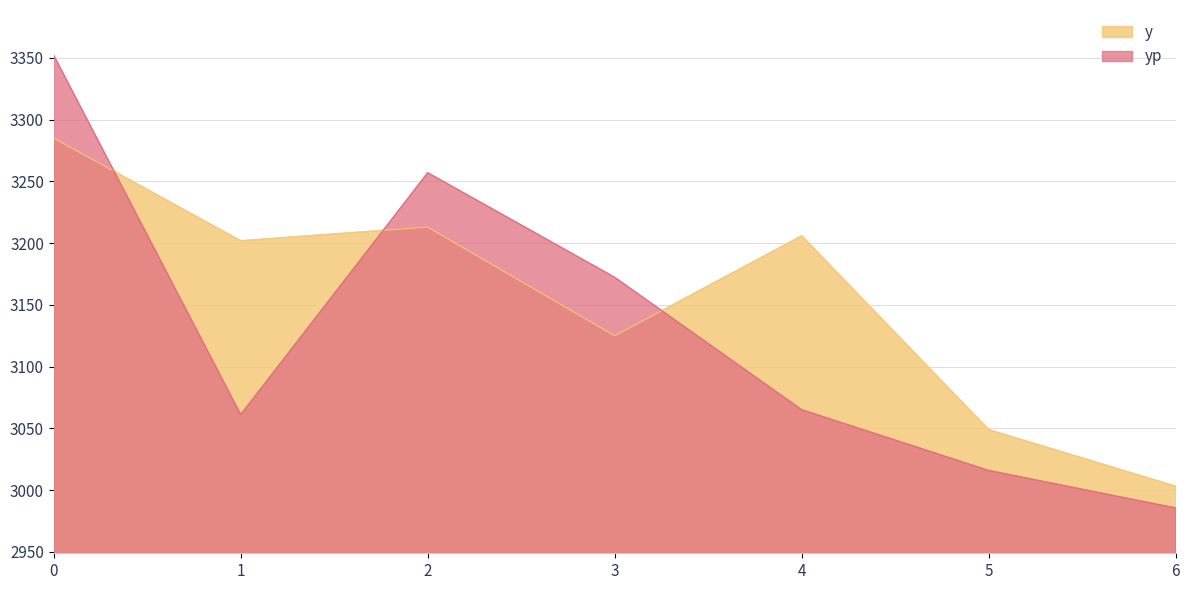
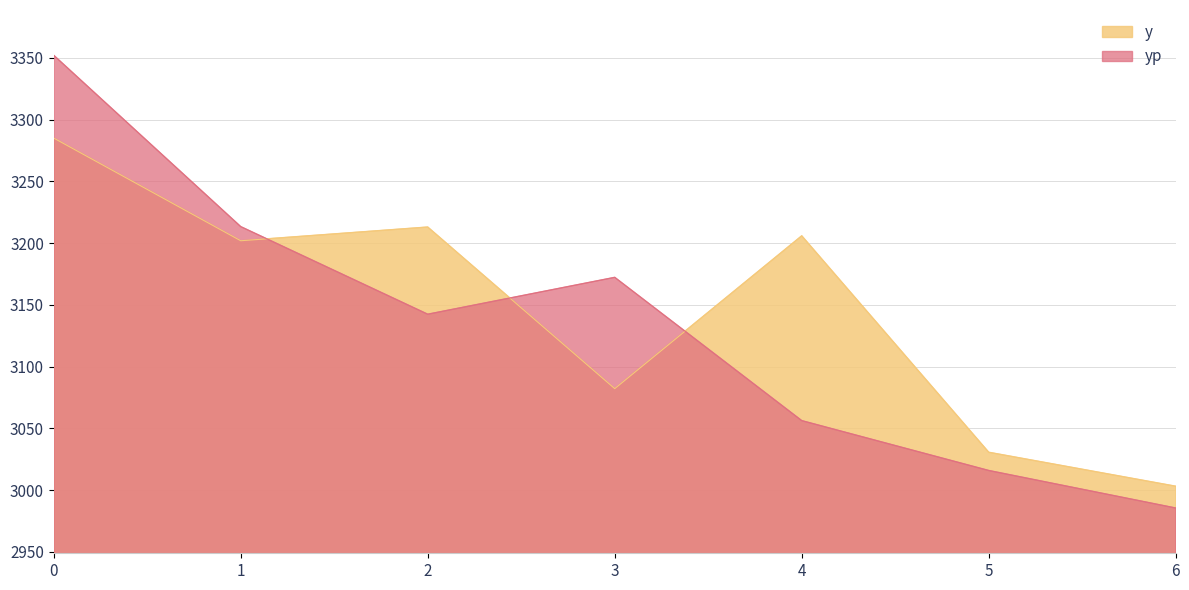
yp, 1: 3061 -> 3213
yp, 2: 3257 -> 3142
y, 3: 3125 -> 3082
yp, 4: 3065 -> 3056
y, 5: 3049 -> 3031
